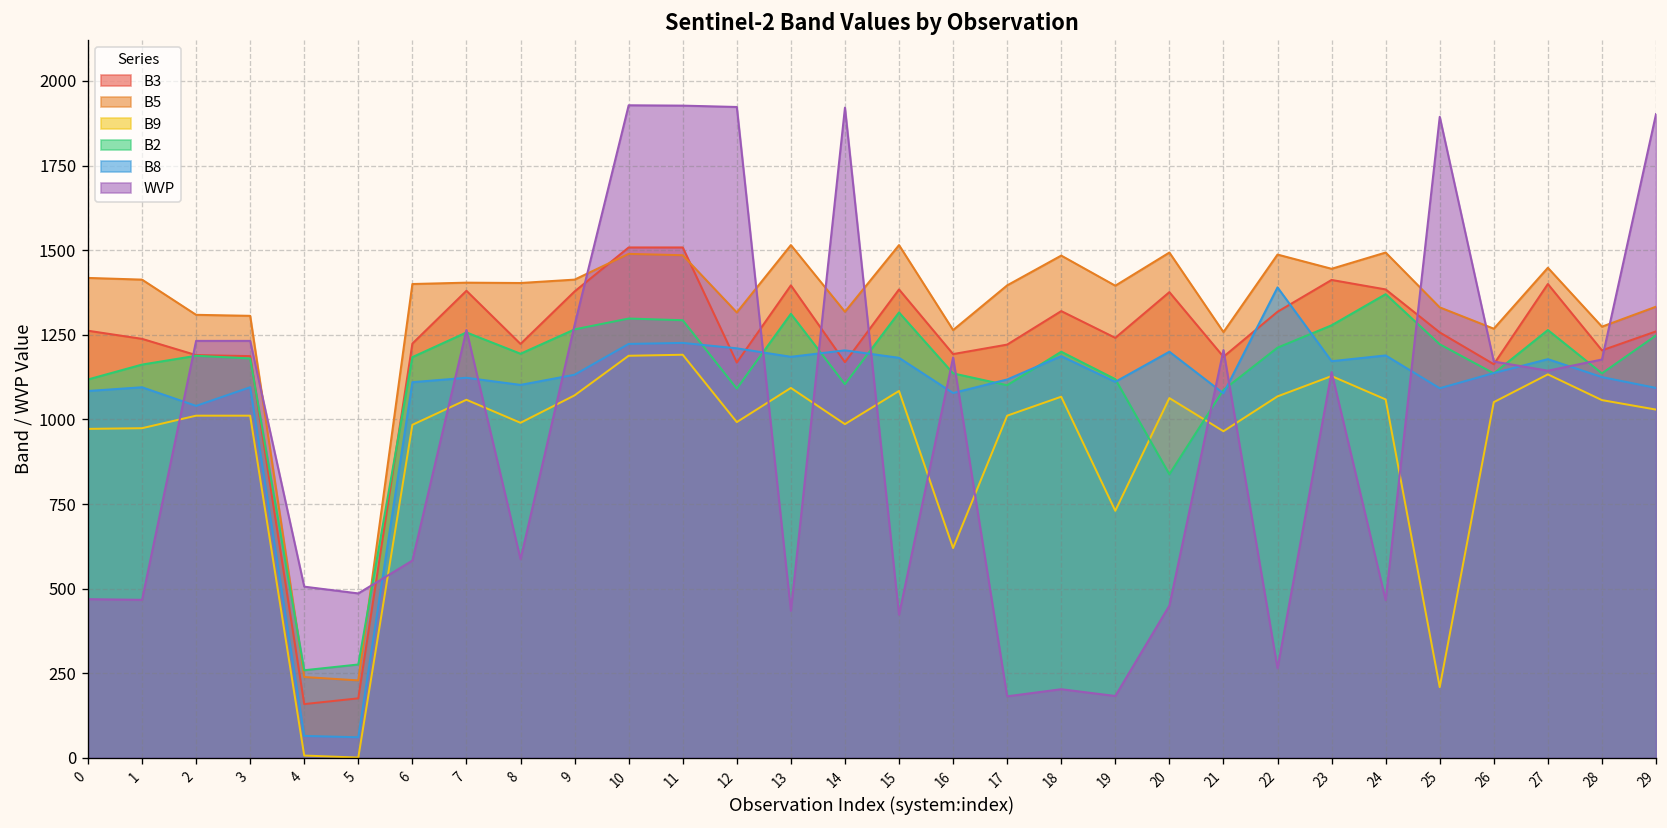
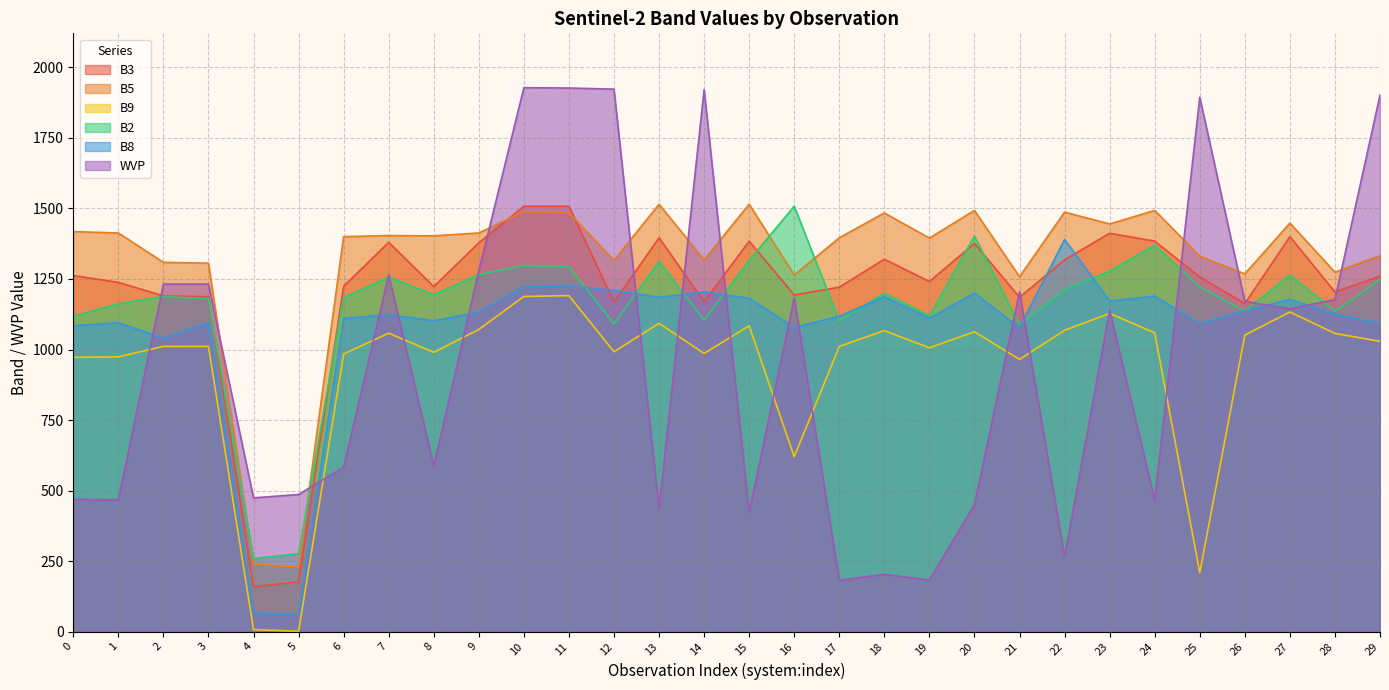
WVP, 4: 510 -> 470
B2, 16: 1140 -> 1510
B9, 19: 730 -> 1010
B2, 20: 840 -> 1400
